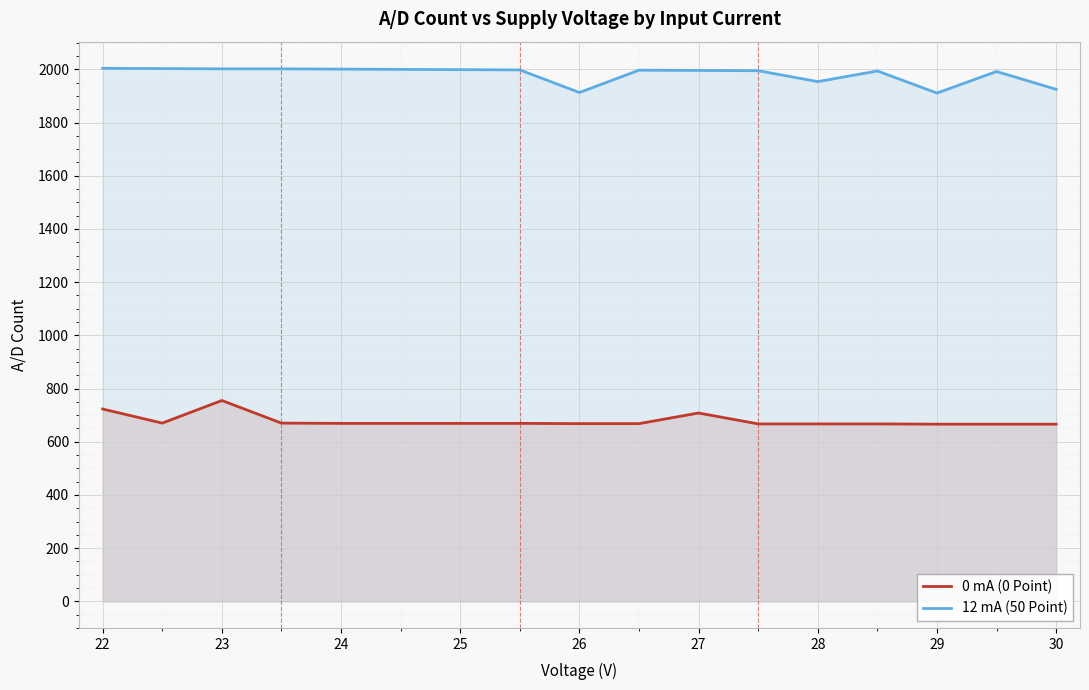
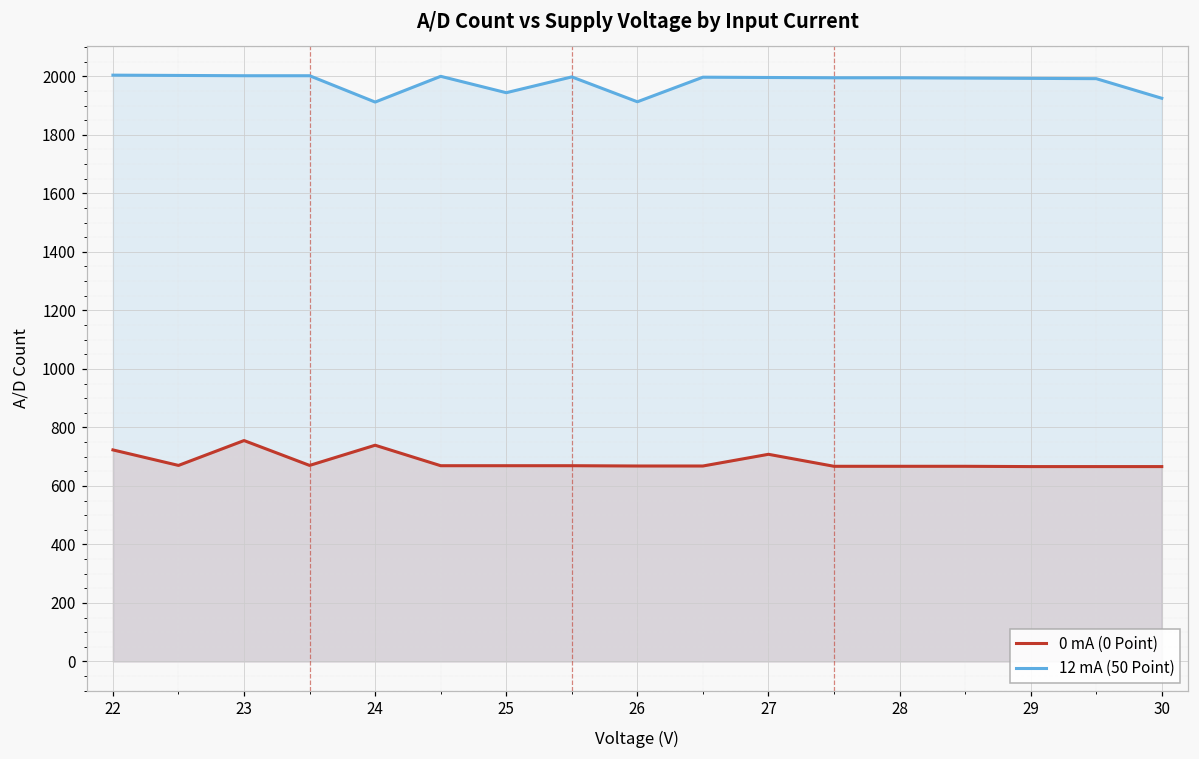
0 mA (0 Point), 24: 670 -> 740
12 mA (50 Point), 24: 2000 -> 1910
12 mA (50 Point), 25: 2000 -> 1940
12 mA (50 Point), 28: 1950 -> 2000
12 mA (50 Point), 29: 1910 -> 1990
